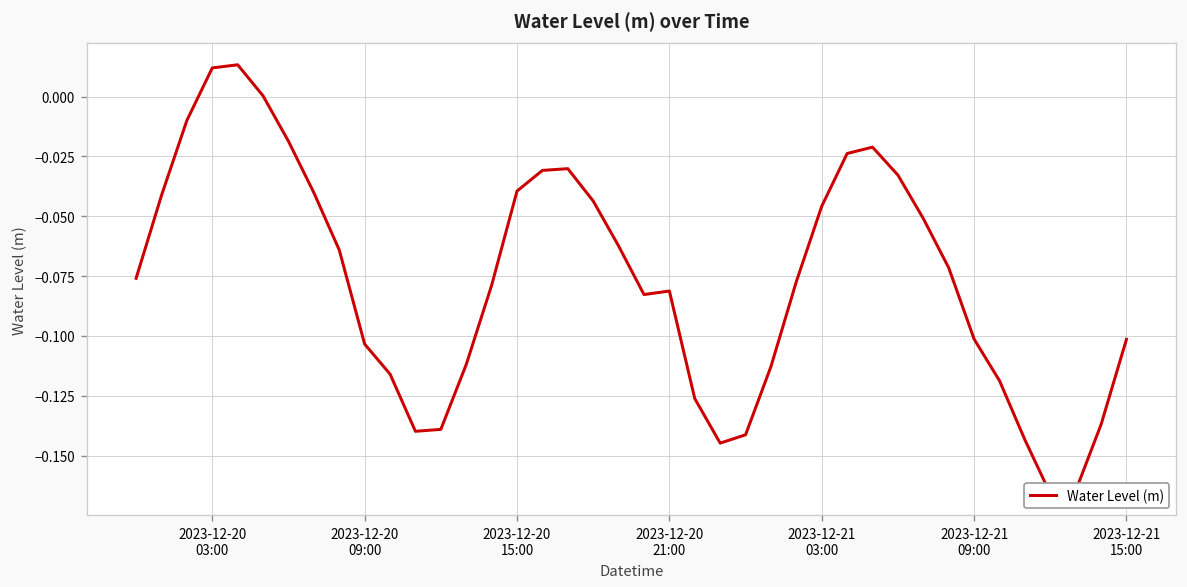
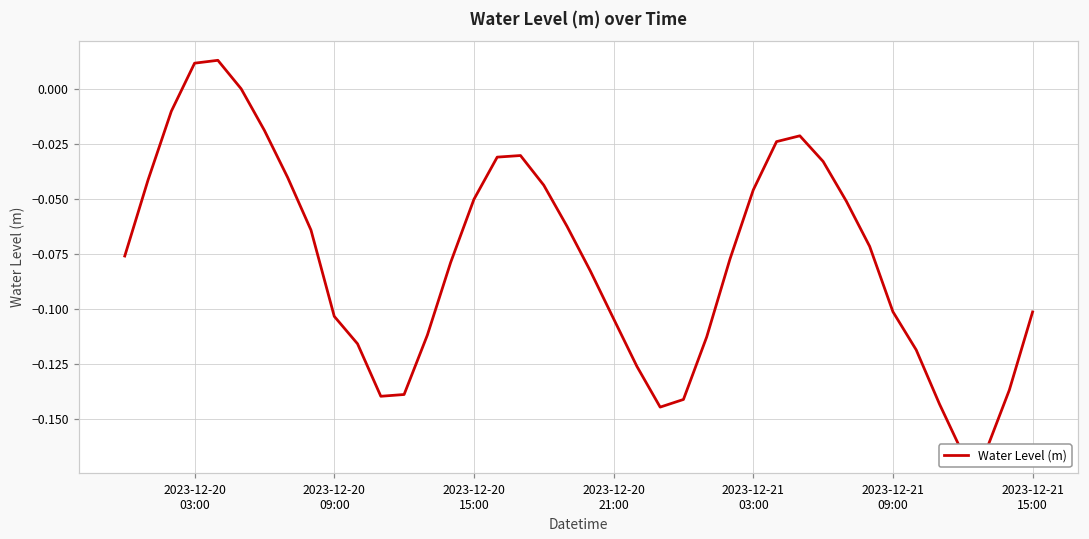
2023-12-20 15:00: -0.039 -> -0.050
2023-12-20 21:00: -0.081 -> -0.104
